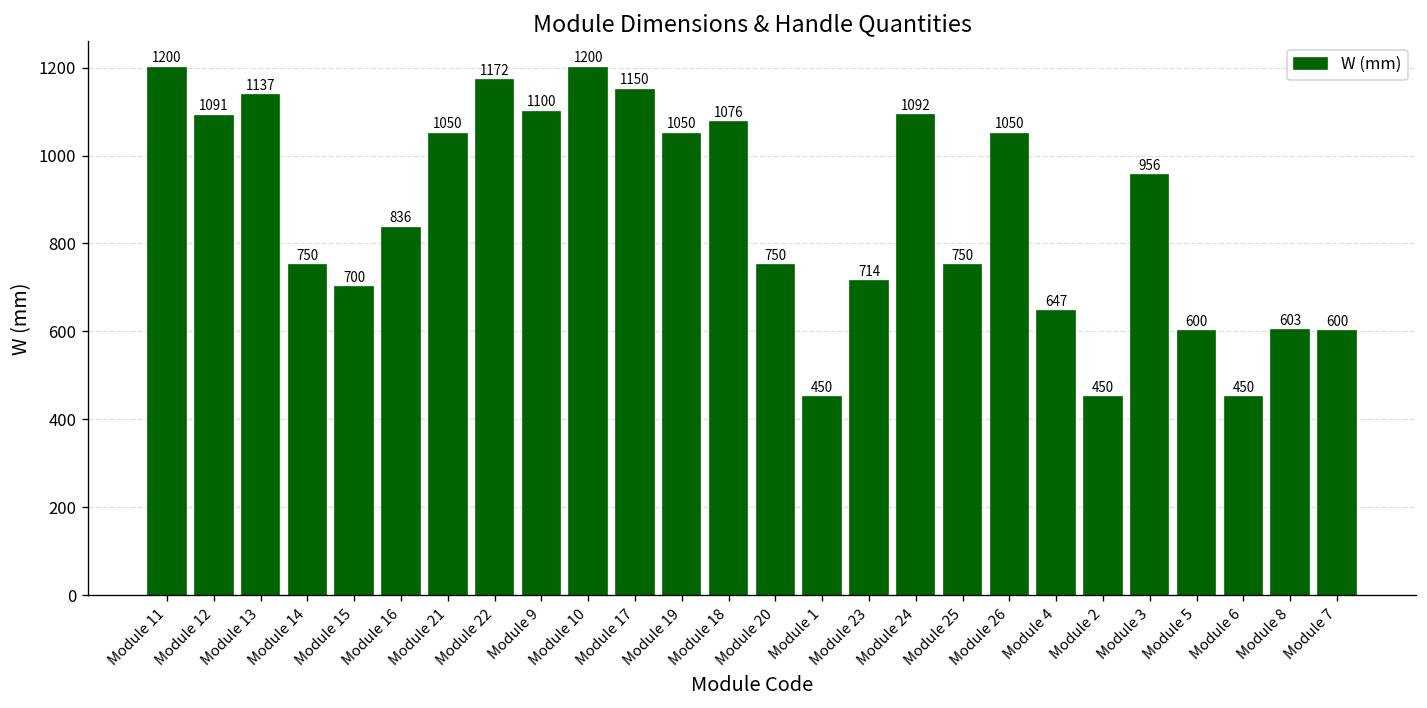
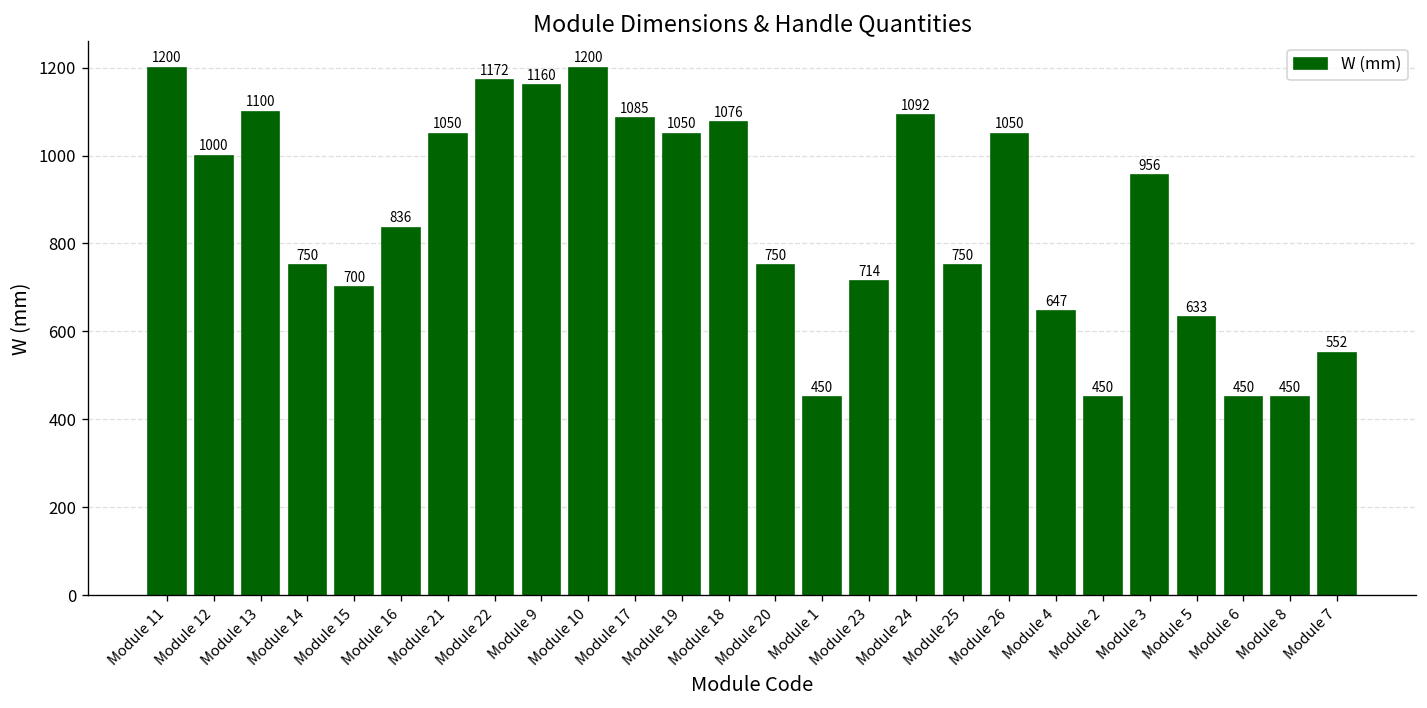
Module 12: 1091 -> 1000
Module 13: 1137 -> 1100
Module 9: 1100 -> 1160
Module 17: 1150 -> 1085
Module 5: 600 -> 633
Module 8: 603 -> 450
Module 7: 600 -> 552
